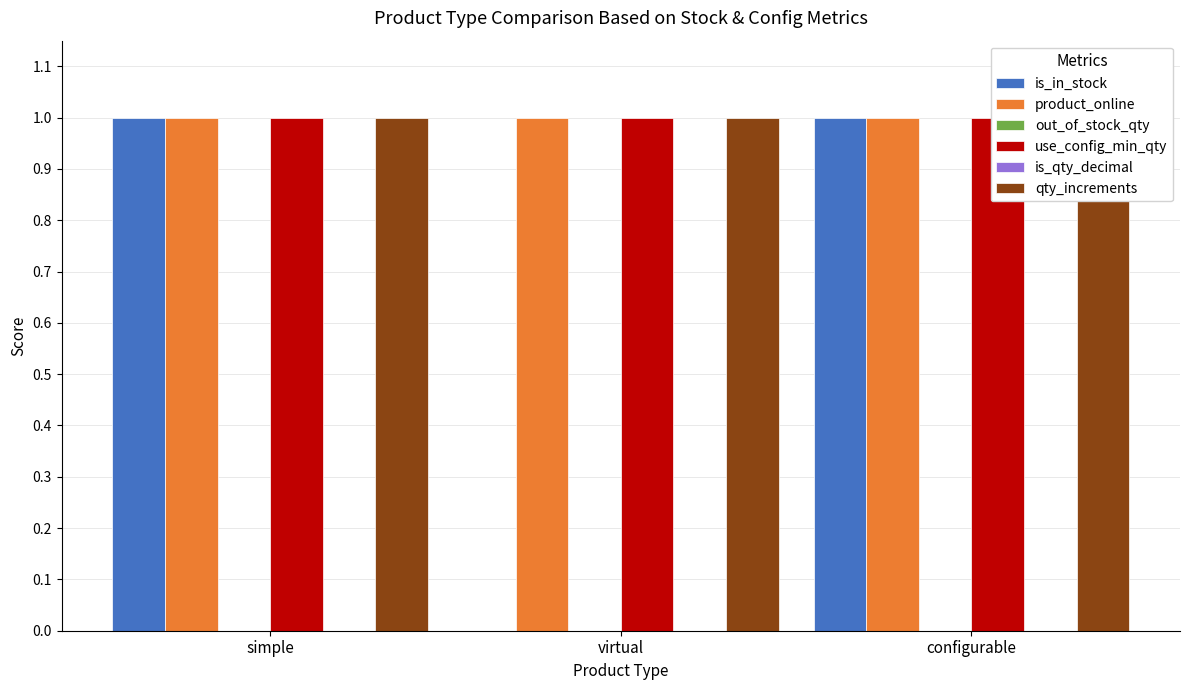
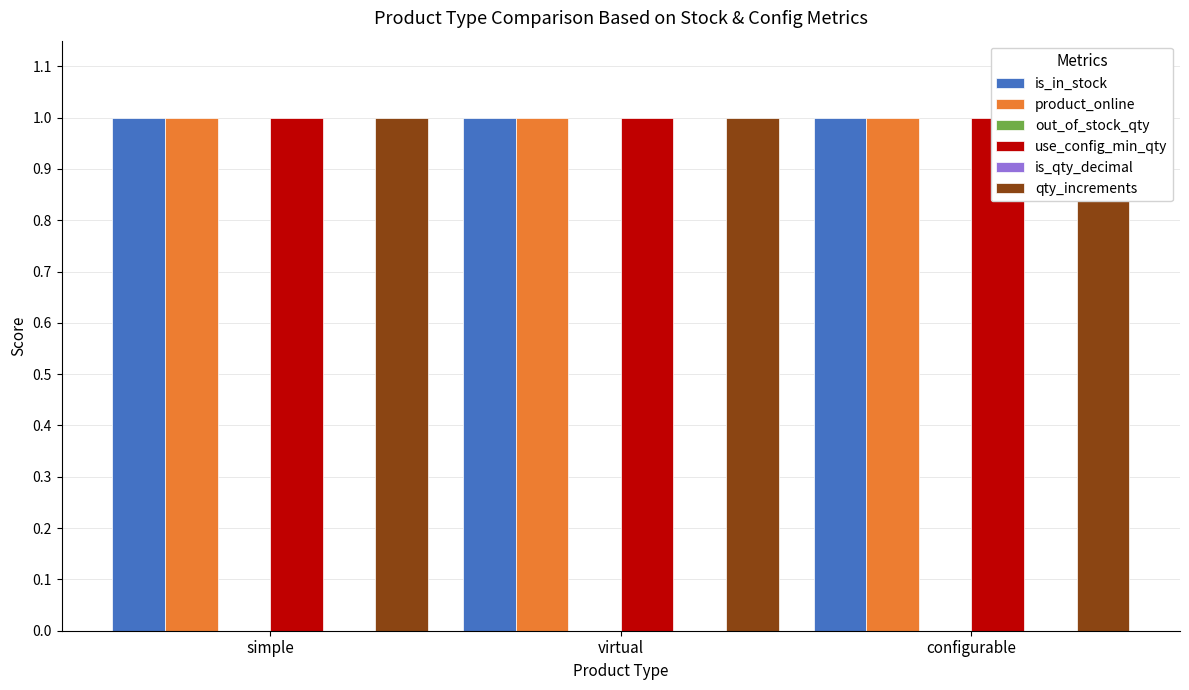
is_in_stock, virtual: 0 -> 1
